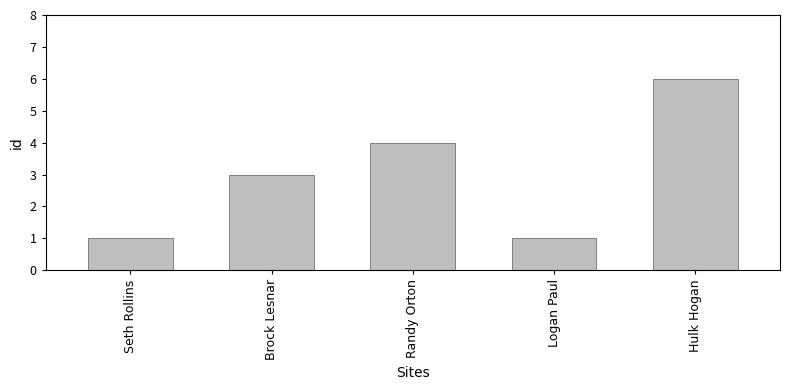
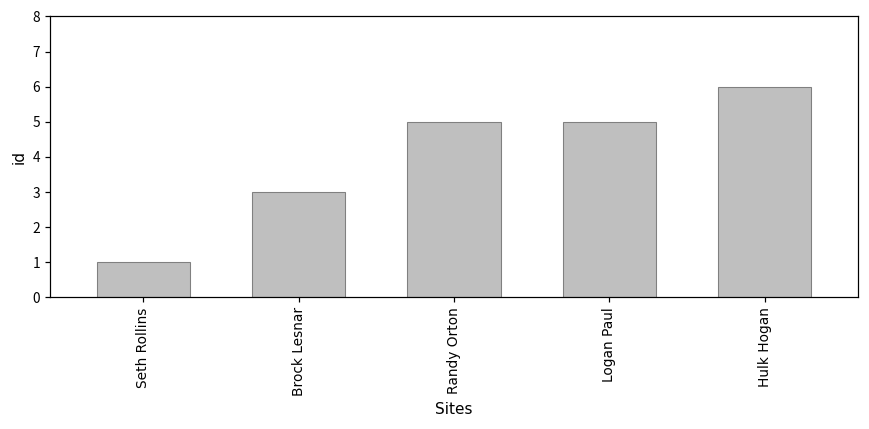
Randy Orton: 4 -> 5
Logan Paul: 1 -> 5
